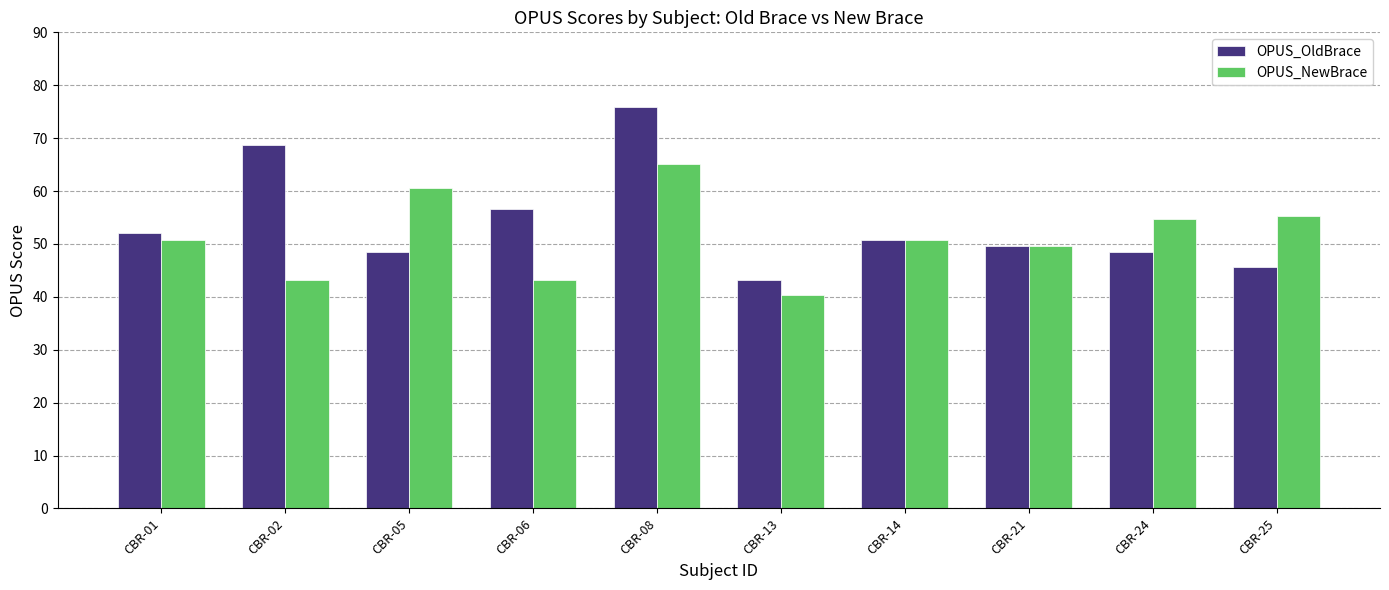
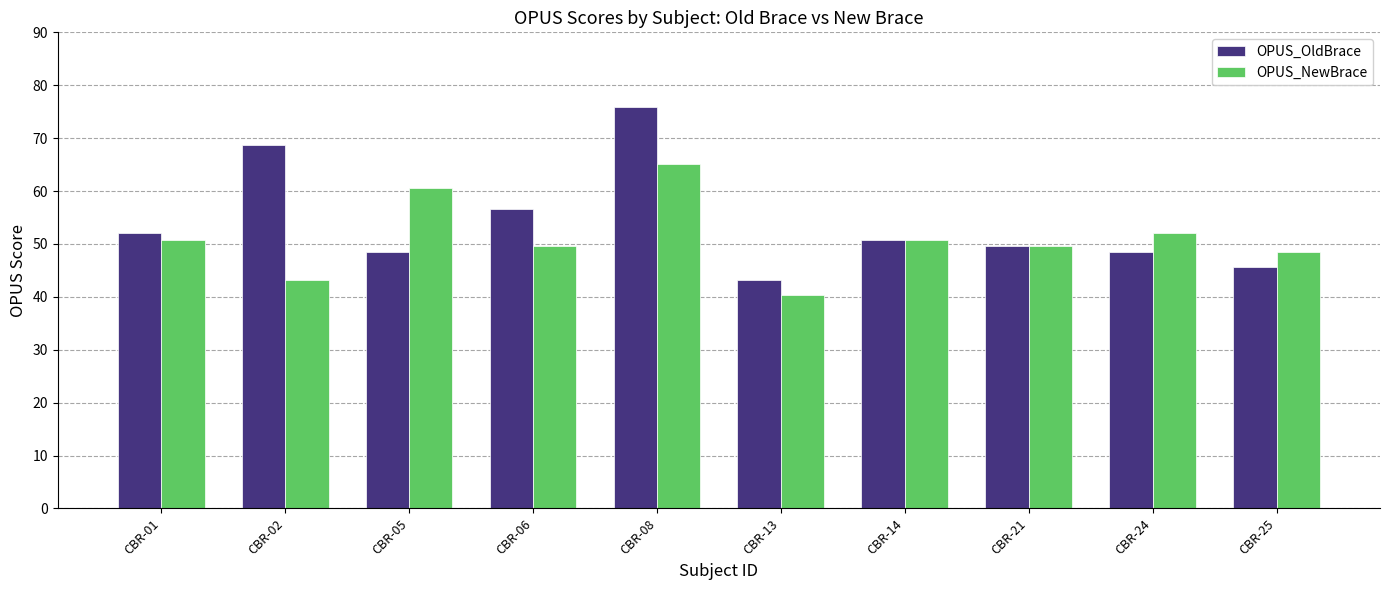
OPUS_NewBrace, CBR-06: 43 -> 50
OPUS_NewBrace, CBR-24: 55 -> 52
OPUS_NewBrace, CBR-25: 55 -> 49
